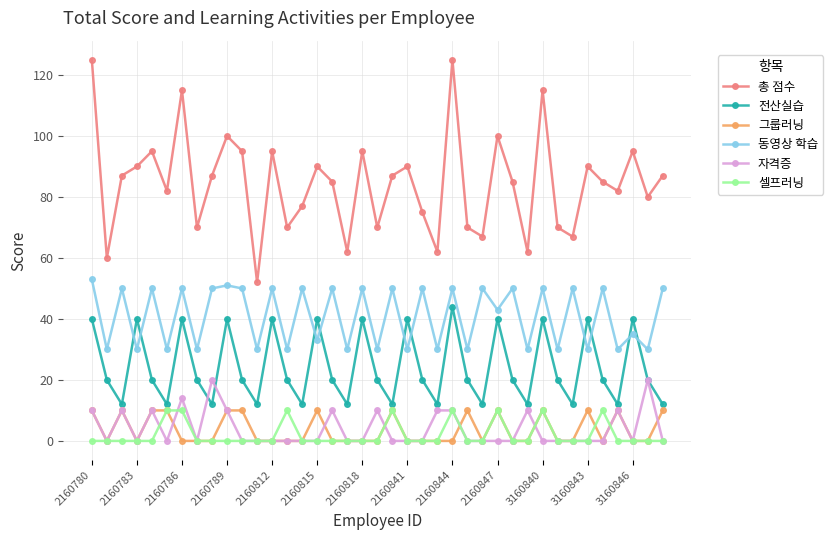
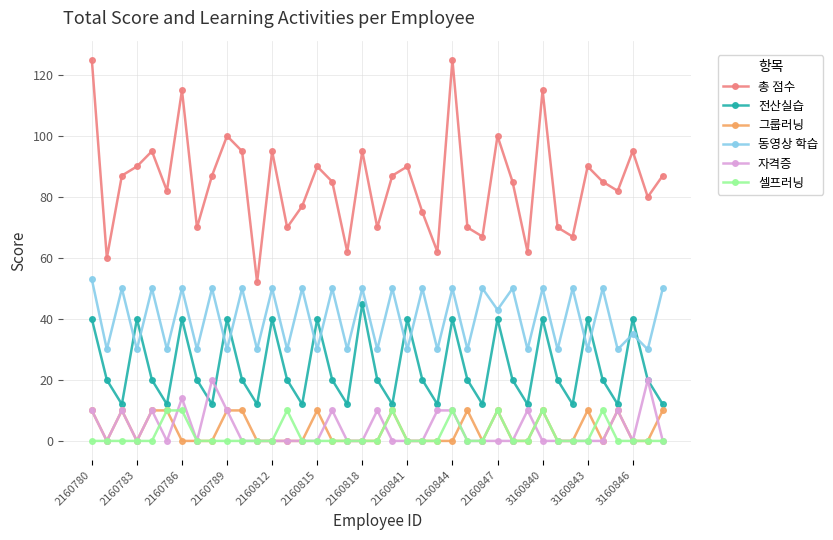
동영상 학습, 2160789: 51 -> 30
동영상 학습, 2160815: 33 -> 30
전산실습, 2160818: 40 -> 45
전산실습, 2160844: 44 -> 40
